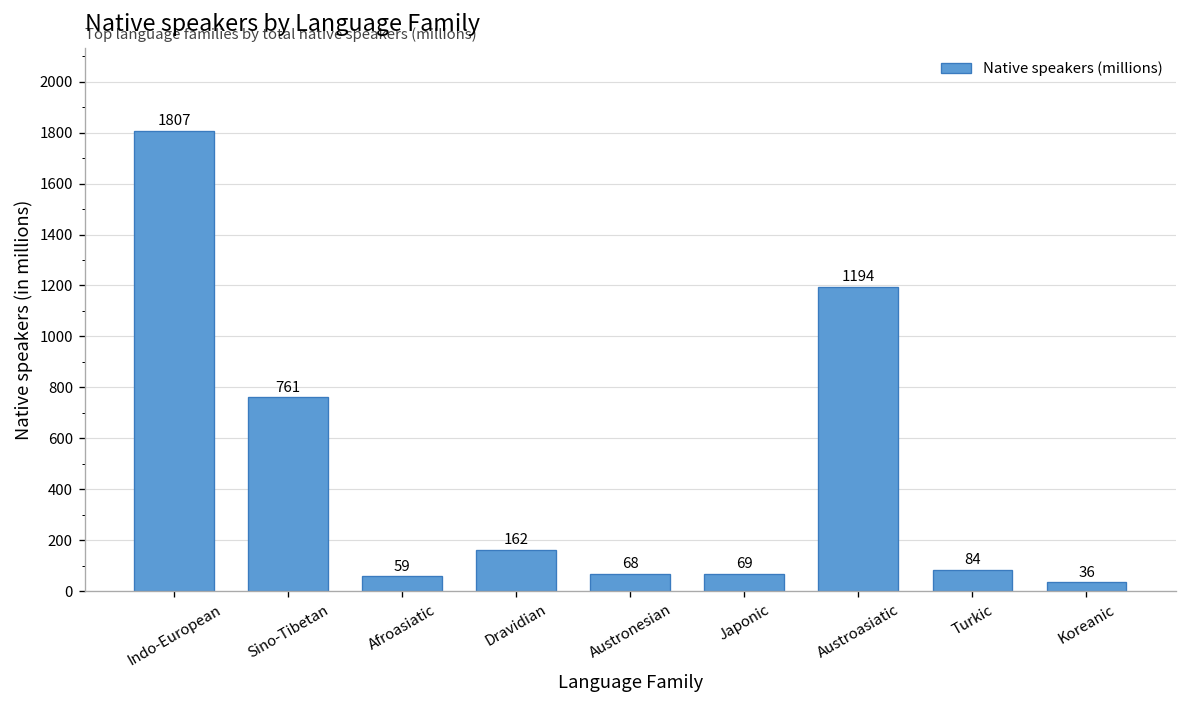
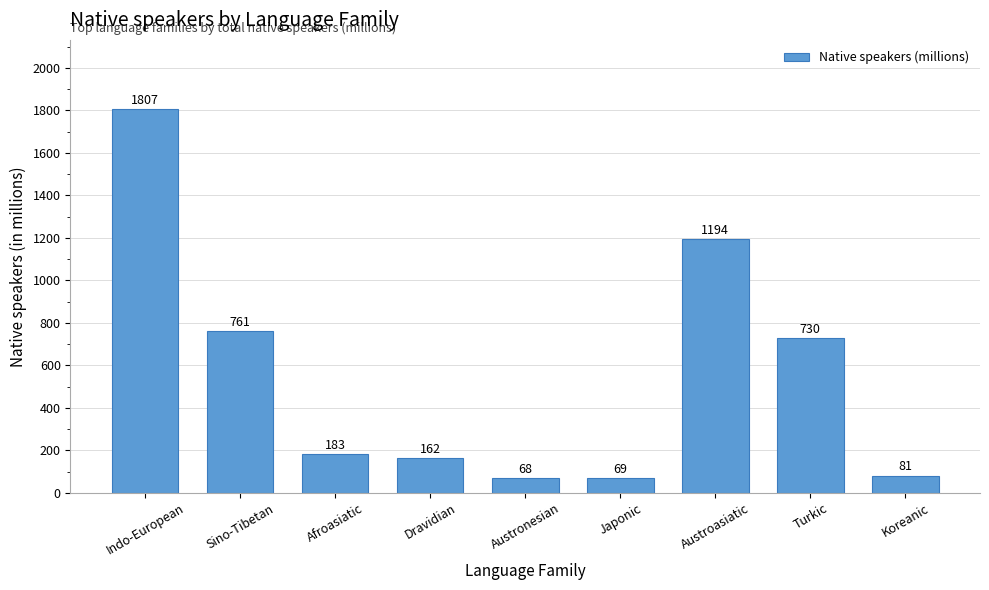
Afroasiatic: 59 -> 183
Turkic: 84 -> 730
Koreanic: 36 -> 81
